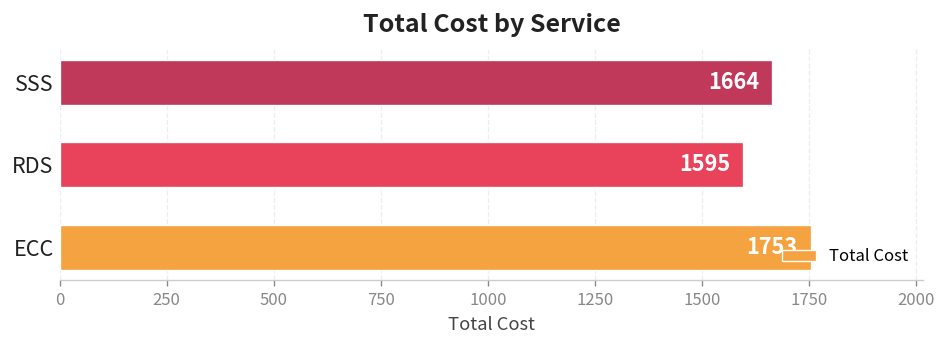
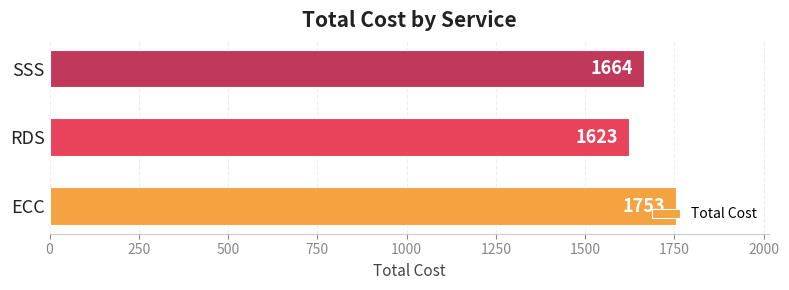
RDS: 1595 -> 1623
